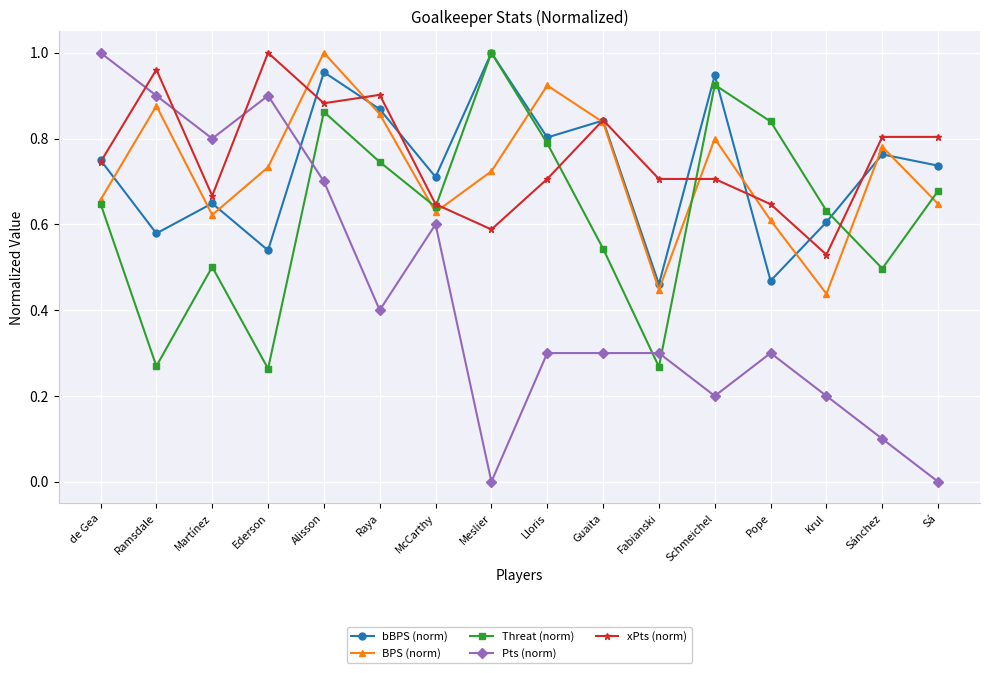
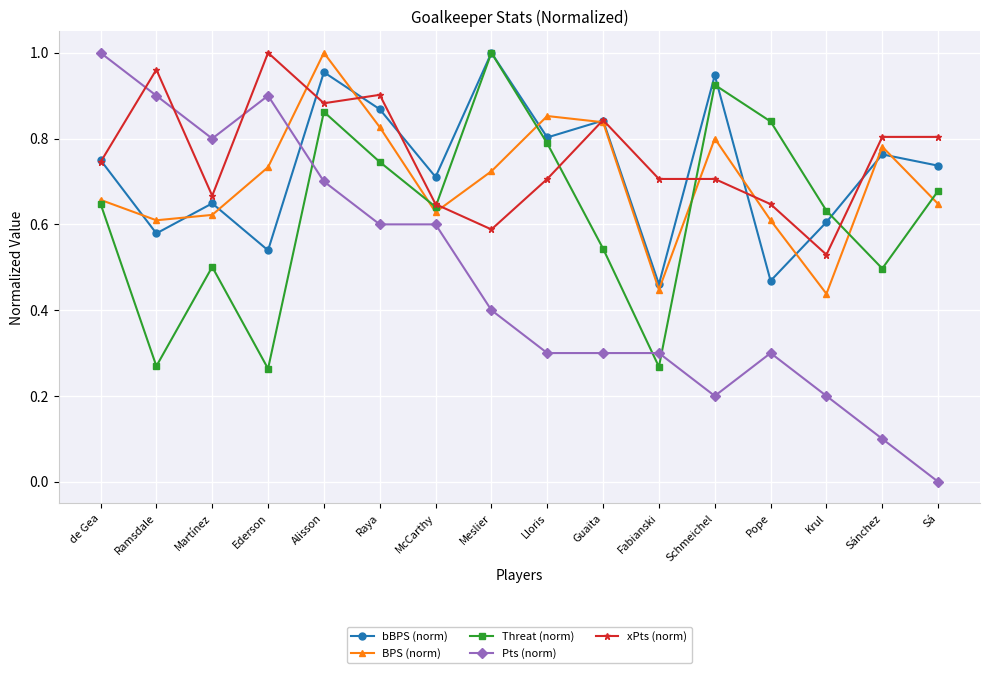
BPS (norm), Ramsdale: 0.88 -> 0.61
BPS (norm), Raya: 0.86 -> 0.83
Pts (norm), Raya: 0.40 -> 0.60
Pts (norm), Meslier: 0.00 -> 0.40
BPS (norm), Lloris: 0.92 -> 0.85
